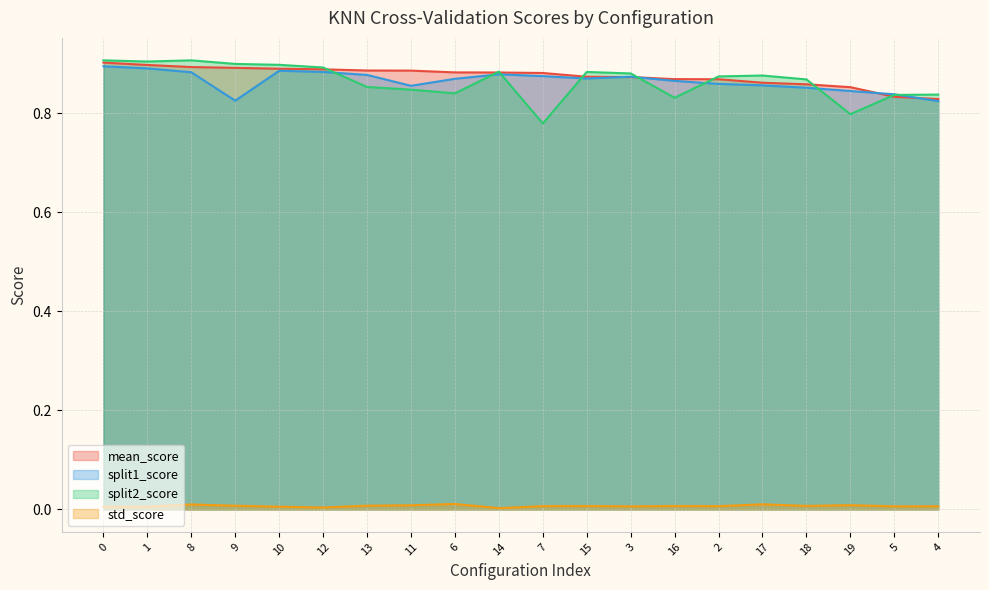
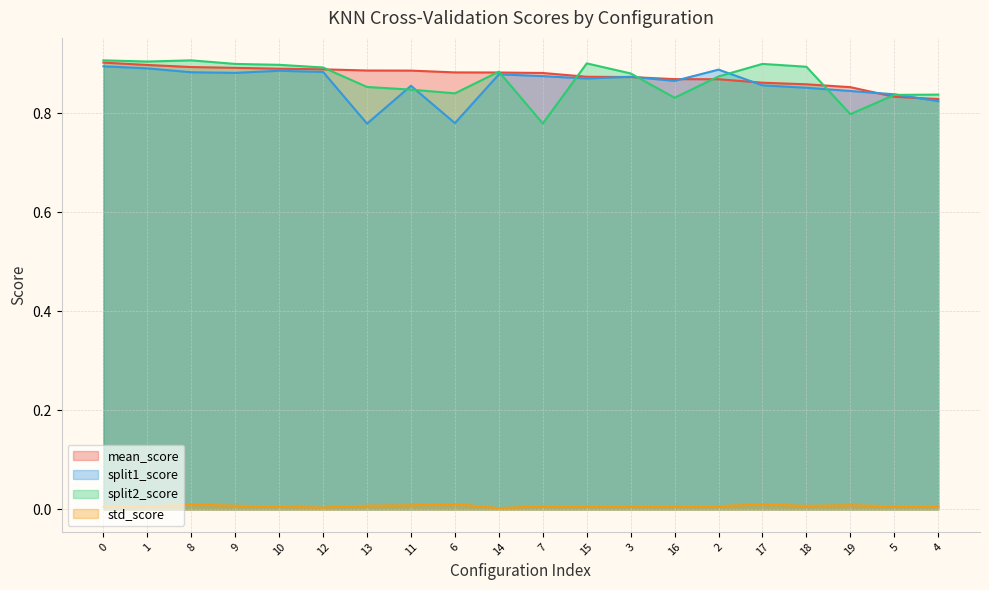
split1_score, 9: 0.83 -> 0.88
split1_score, 13: 0.88 -> 0.78
split1_score, 6: 0.87 -> 0.78
split2_score, 15: 0.88 -> 0.90
split1_score, 2: 0.86 -> 0.89
split2_score, 17: 0.88 -> 0.90
split2_score, 18: 0.87 -> 0.89
